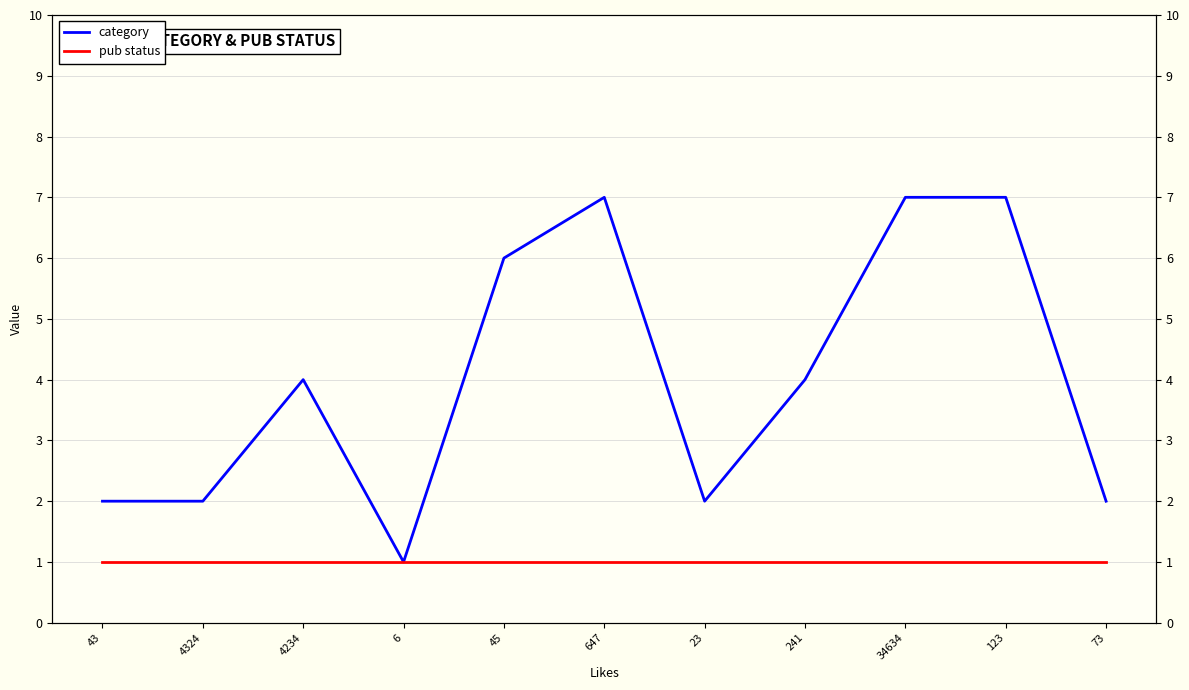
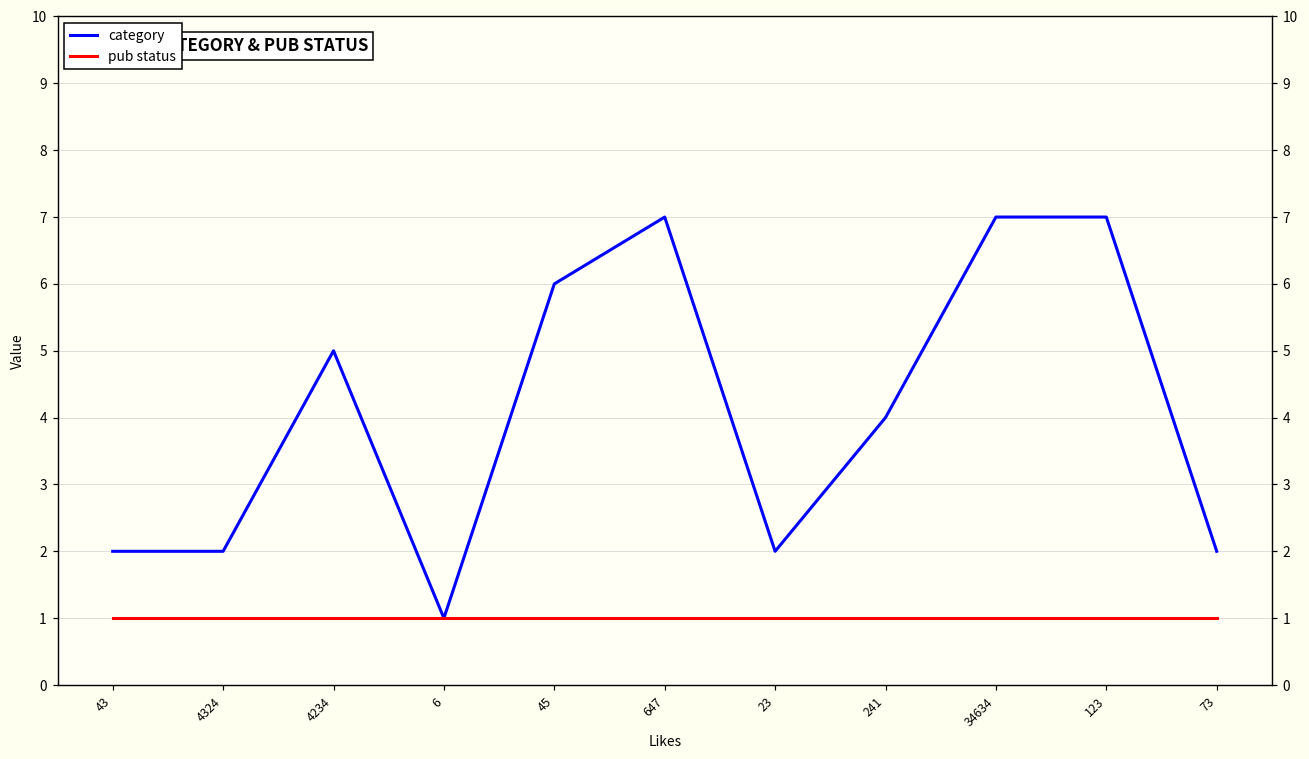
category, 4234: 4 -> 5
